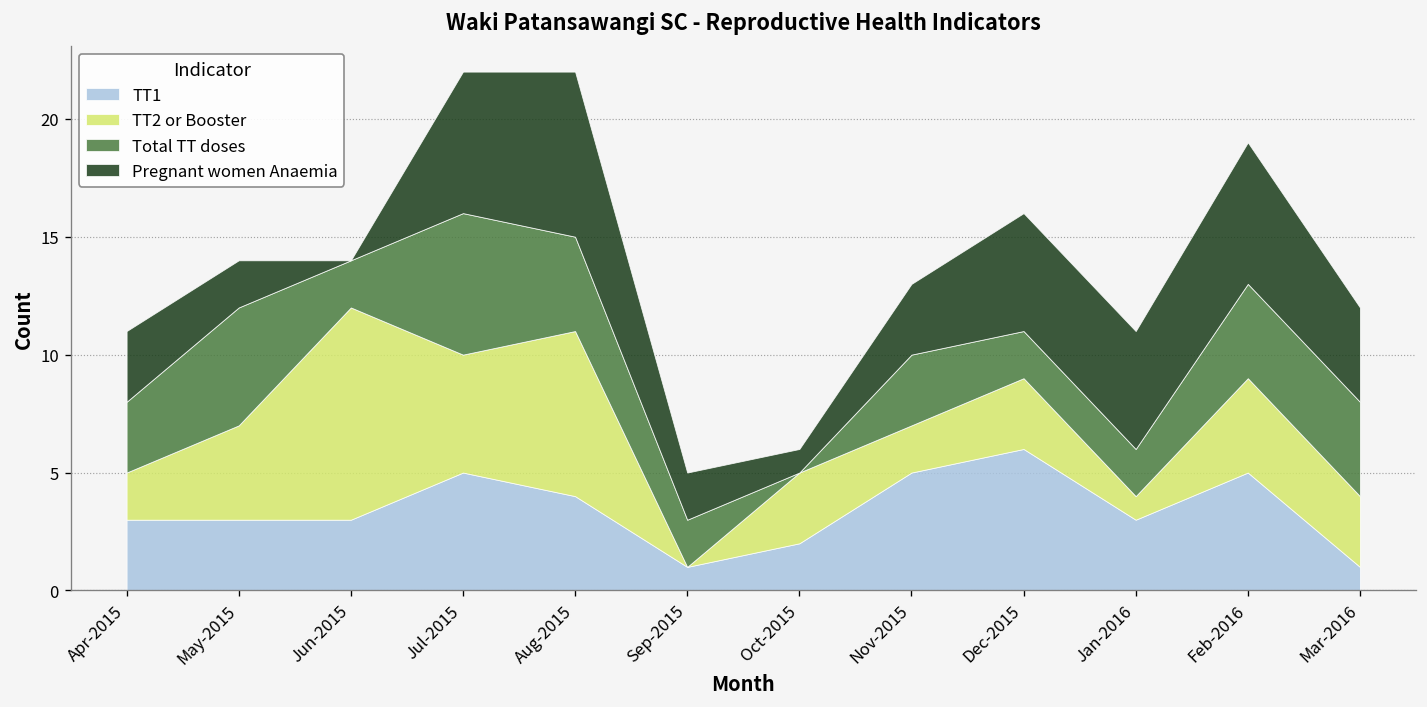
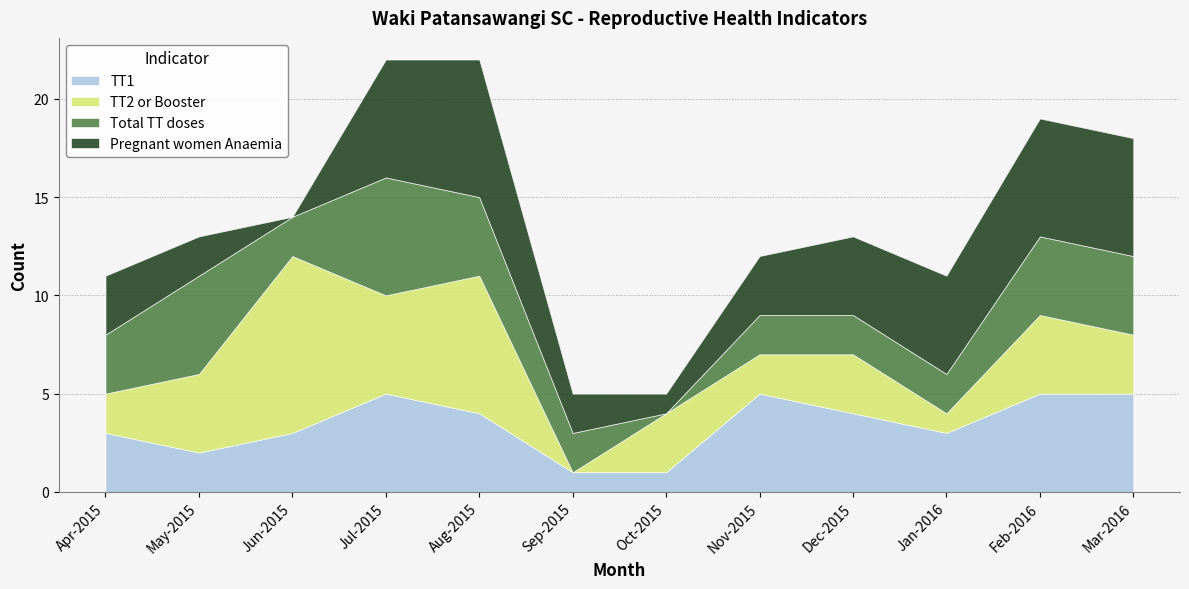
TT1, May-2015: 3 -> 2
TT1, Oct-2015: 2 -> 1
Total TT doses, Nov-2015: 3 -> 2
TT1, Dec-2015: 6 -> 4
Pregnant women Anaemia, Dec-2015: 5 -> 4
TT1, Mar-2016: 1 -> 5
Pregnant women Anaemia, Mar-2016: 4 -> 6
